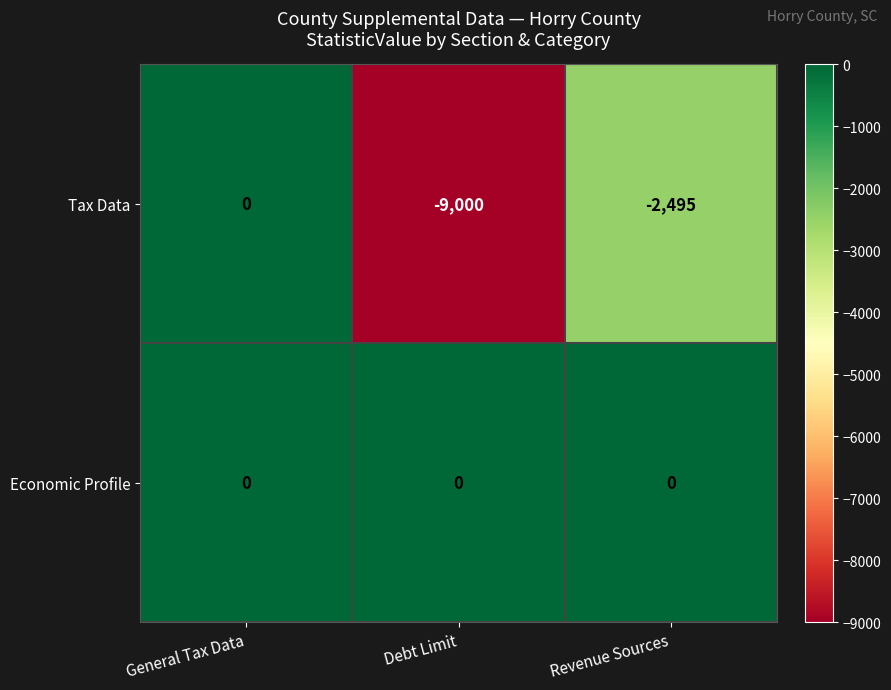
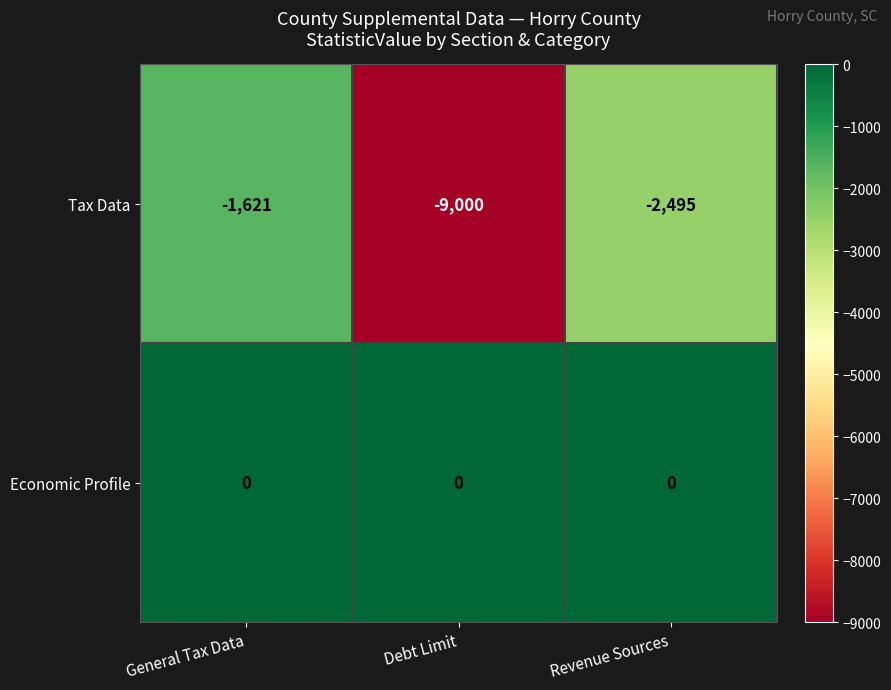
Tax Data, General Tax Data: 0 -> -1,621
